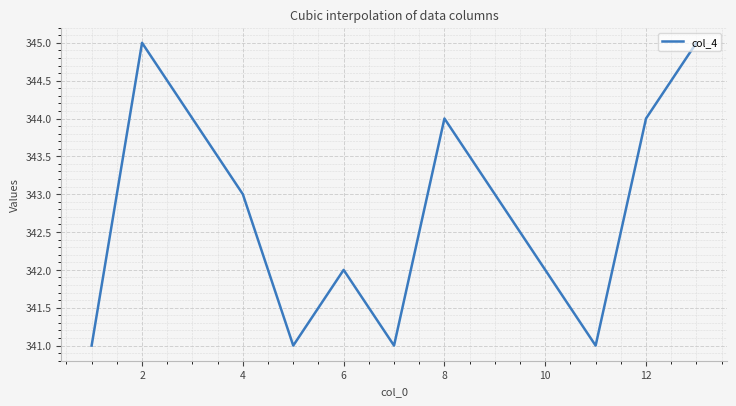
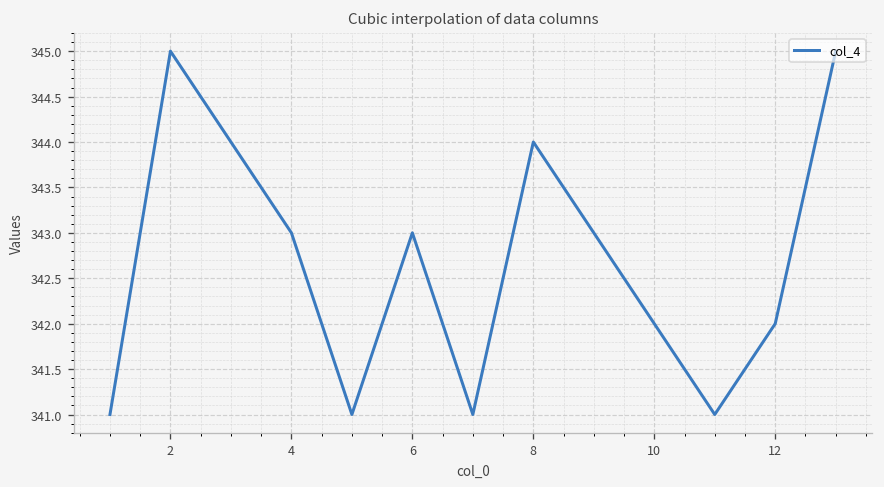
6: 342 -> 343
12: 344 -> 342
